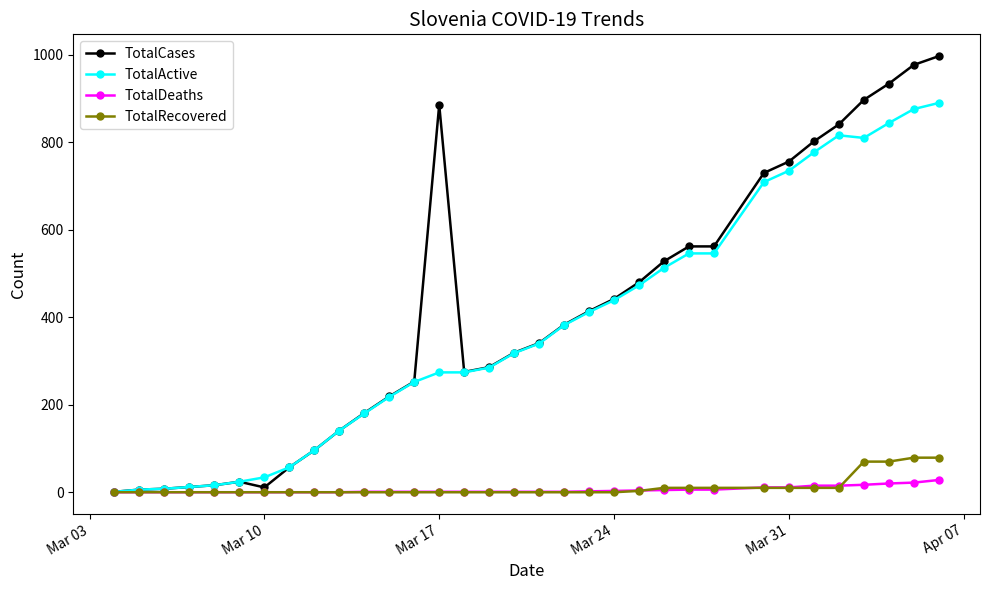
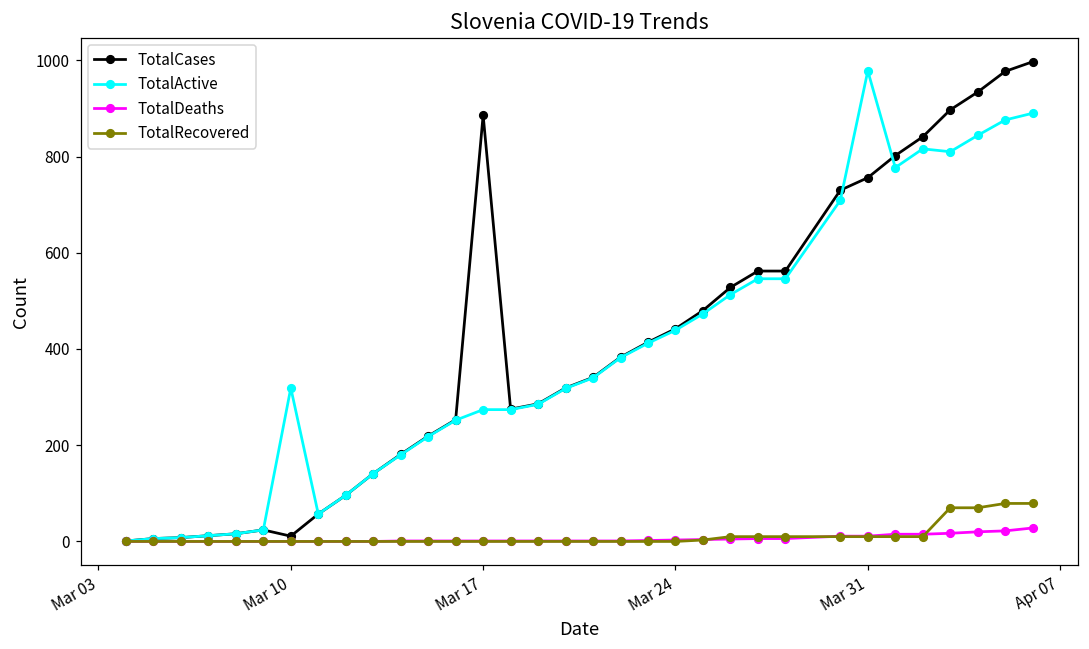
TotalActive, Mar 10: 30 -> 320
TotalActive, Mar 31: 740 -> 980
